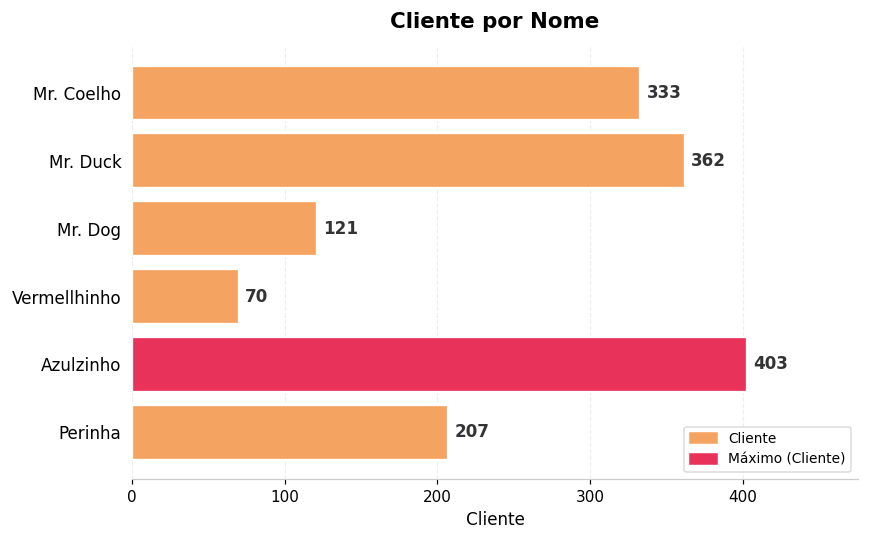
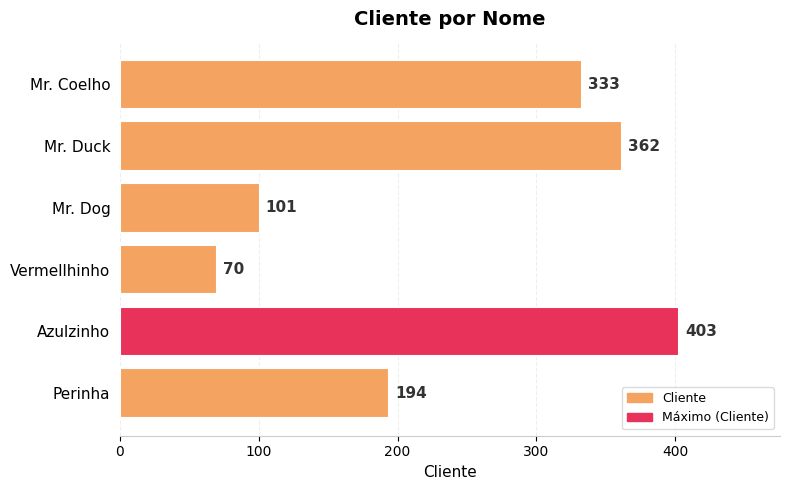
Mr. Dog: 121 -> 101
Perinha: 207 -> 194
